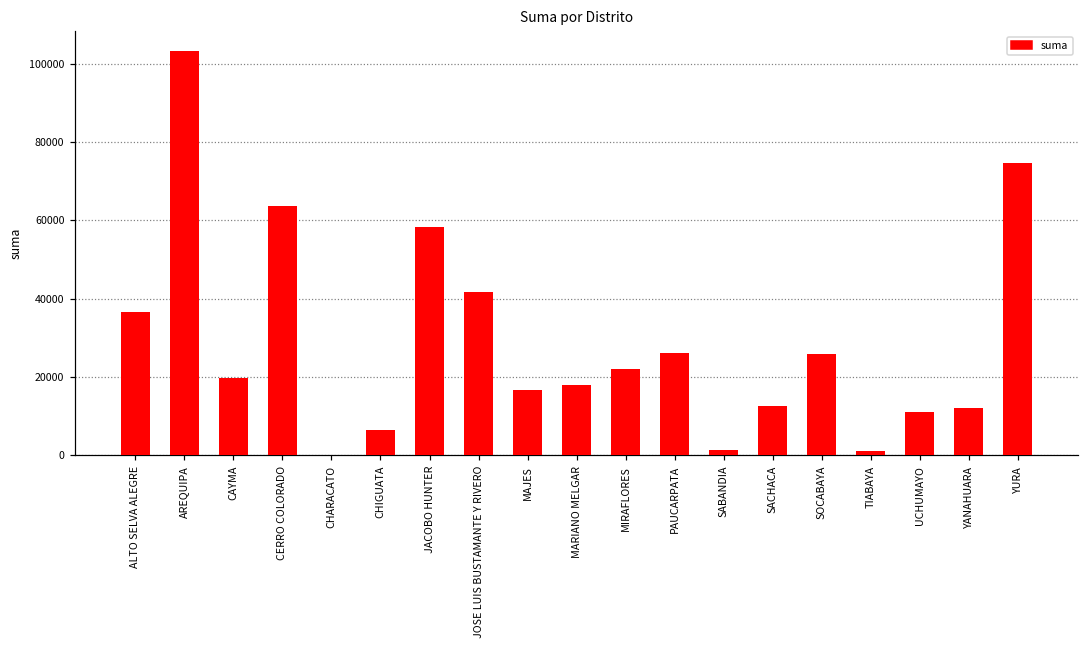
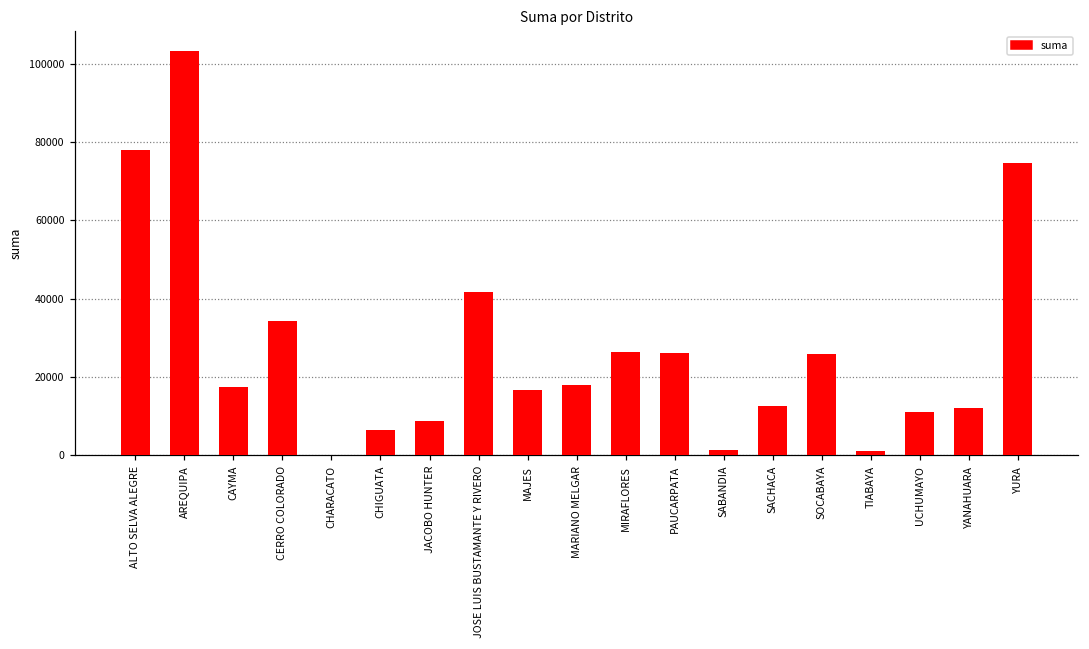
ALTO SELVA ALEGRE: 37000 -> 78000
CAYMA: 20000 -> 17000
CERRO COLORADO: 64000 -> 34000
JACOBO HUNTER: 58000 -> 9000
MIRAFLORES: 22000 -> 26000
